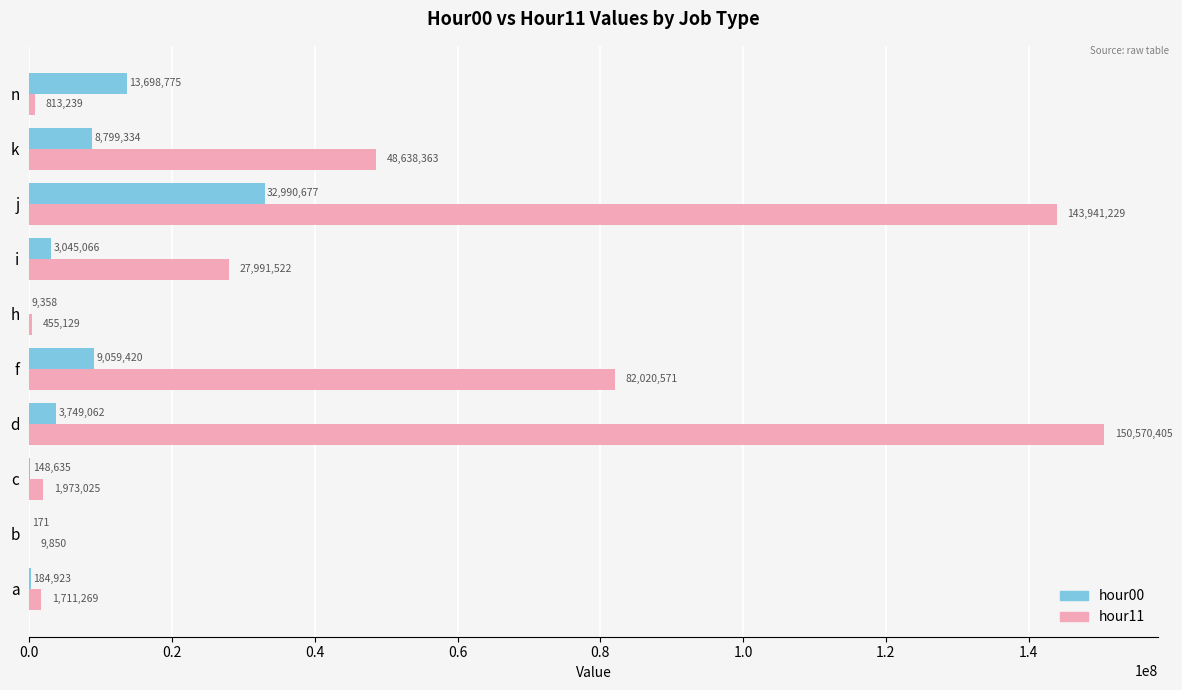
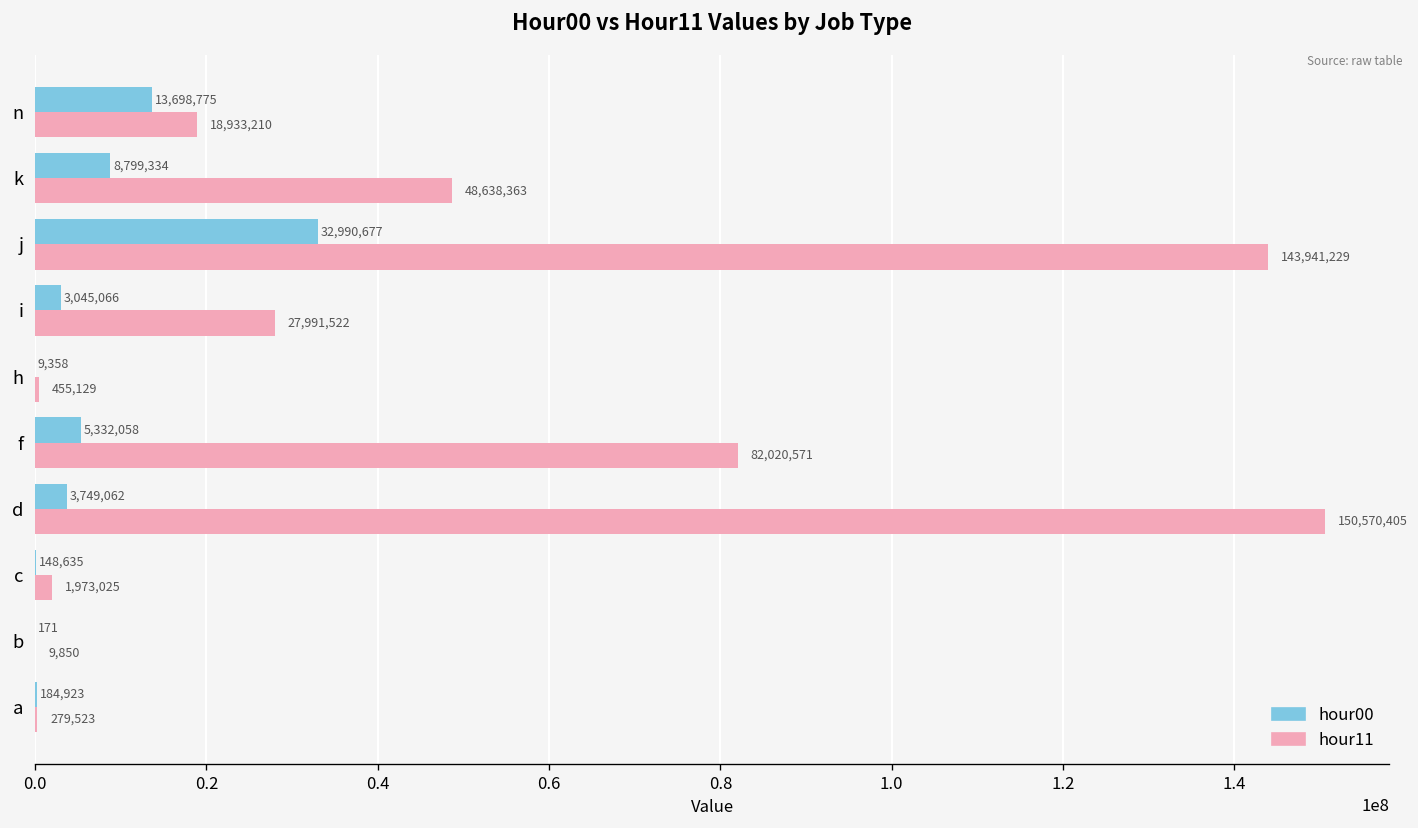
hour11, n: 813,239 -> 18,933,210
hour00, f: 9,059,420 -> 5,332,058
hour11, a: 1,711,269 -> 279,523
